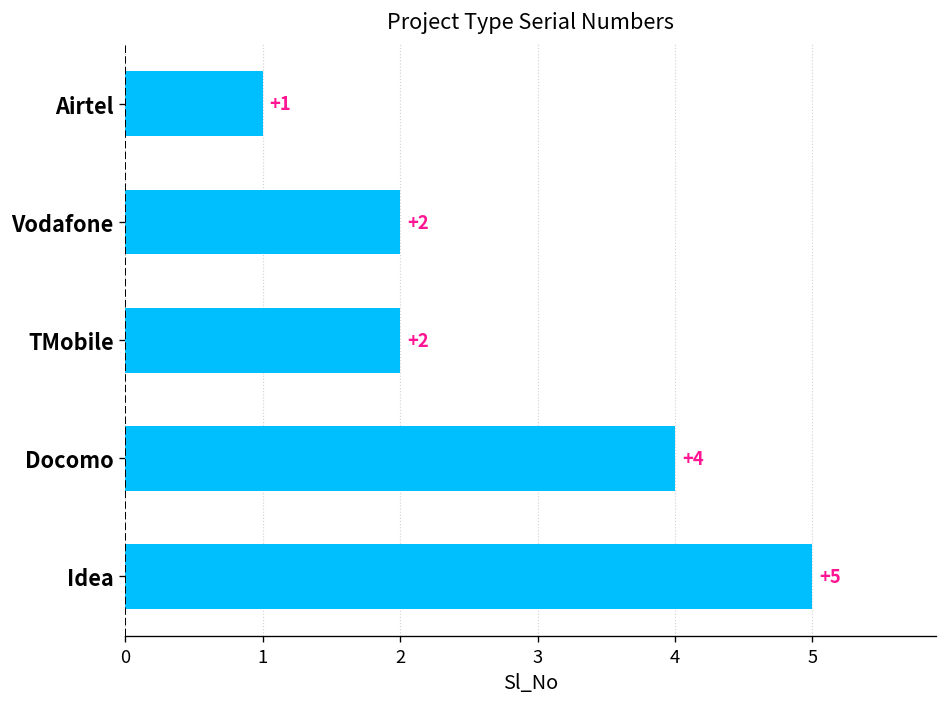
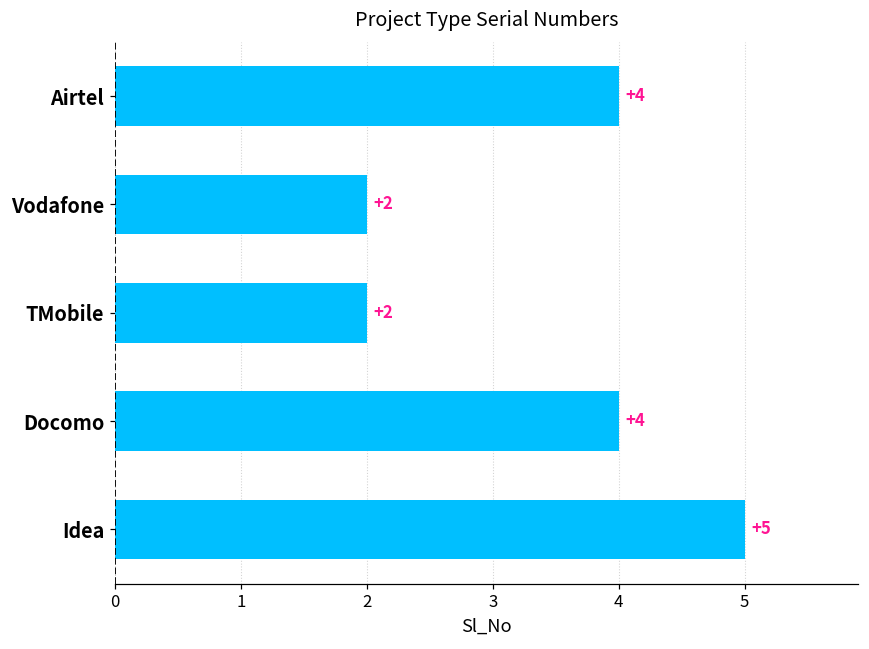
Airtel: +1 -> +4
